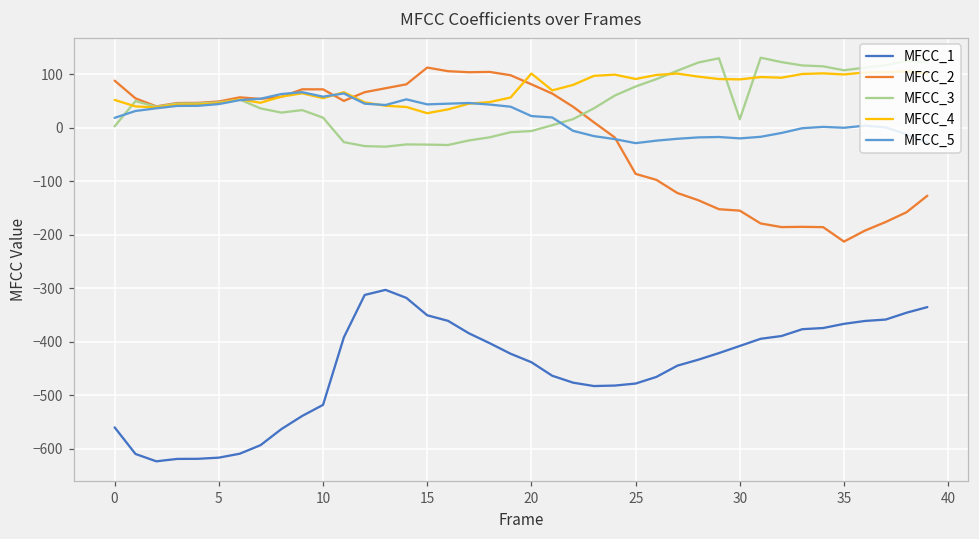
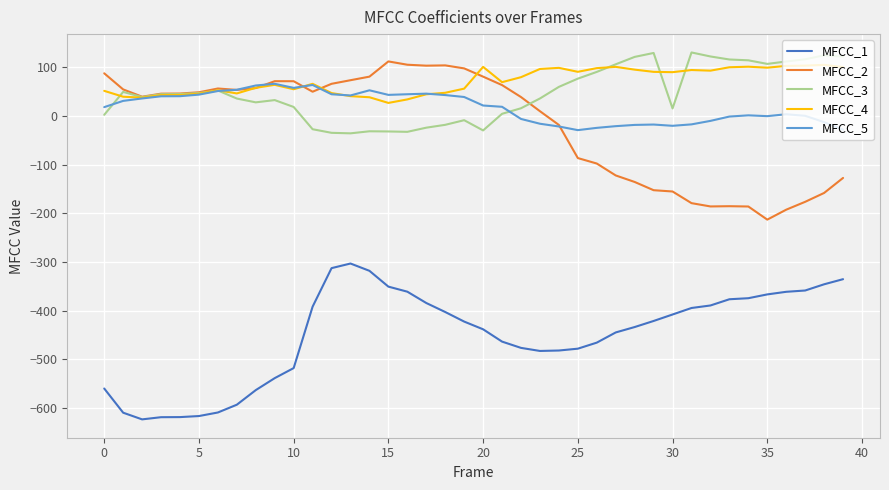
MFCC_3, 20: -10 -> -30
